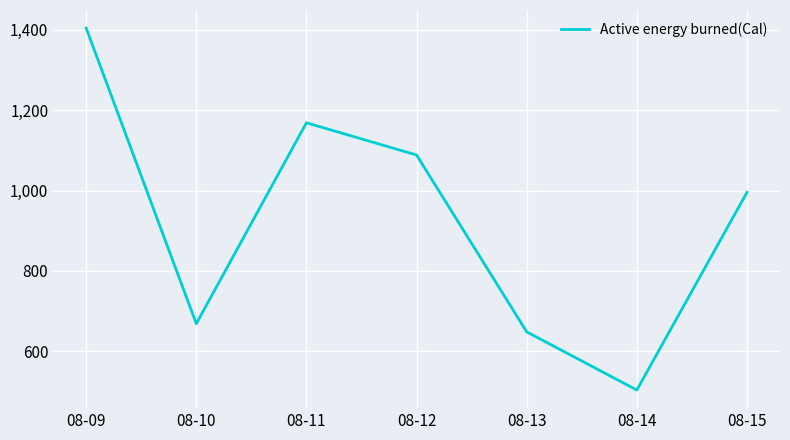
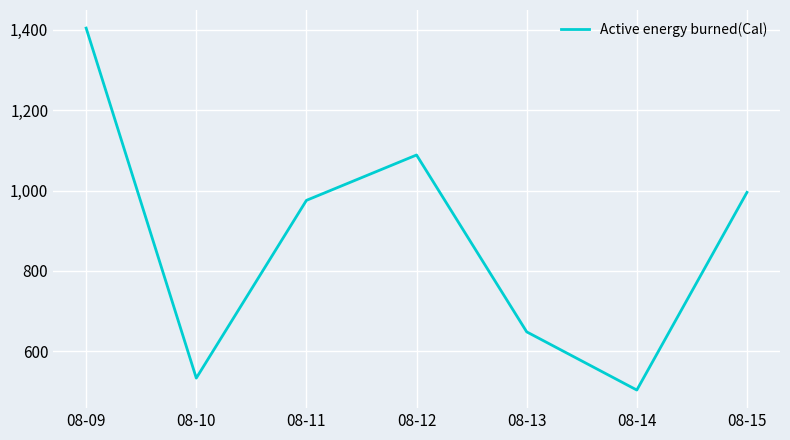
08-10: 670 -> 530
08-11: 1,170 -> 980
